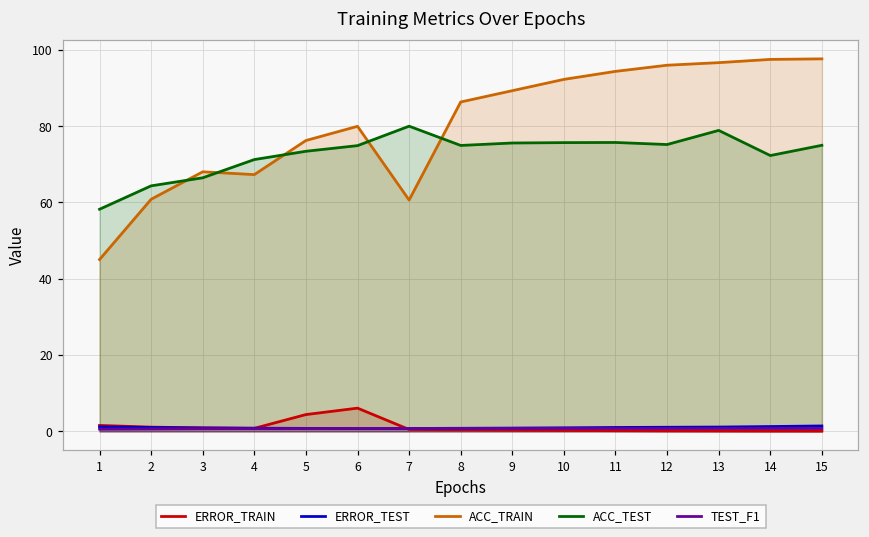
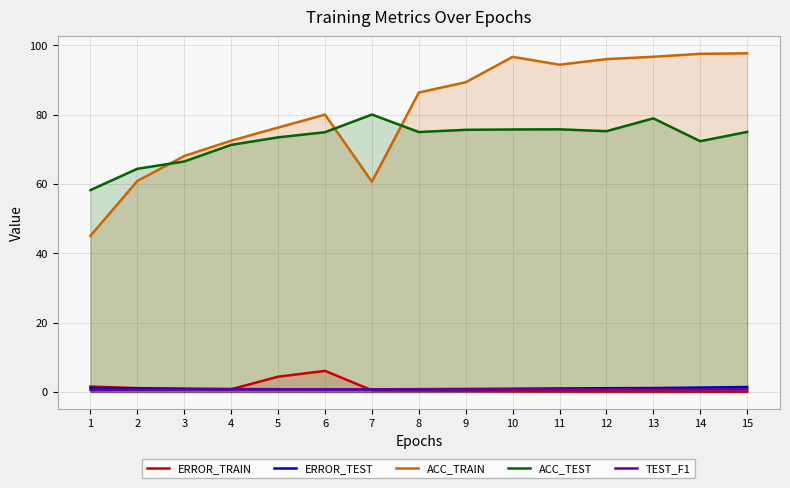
ACC_TRAIN, 4: 67 -> 72
ACC_TRAIN, 10: 92 -> 97
